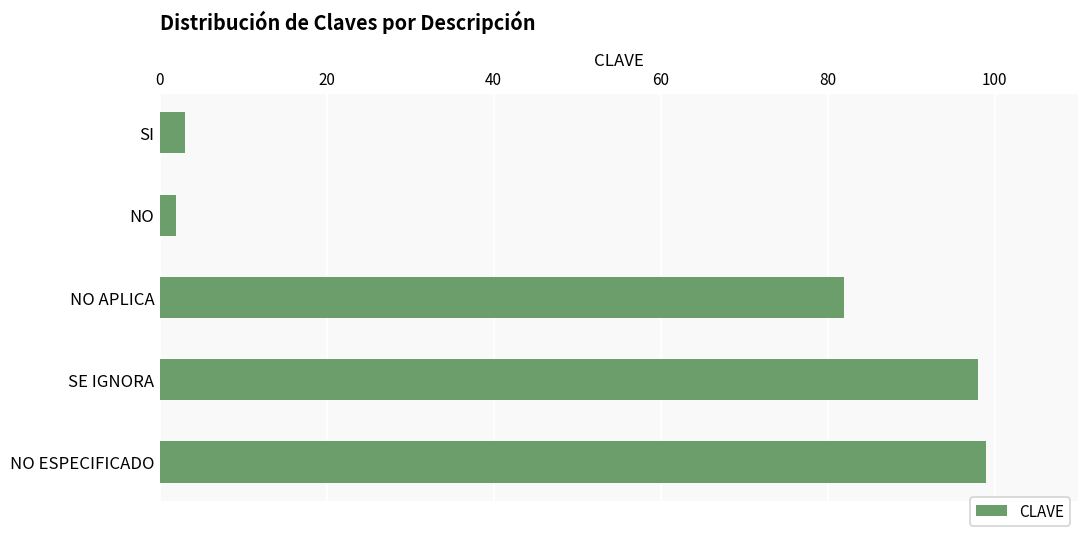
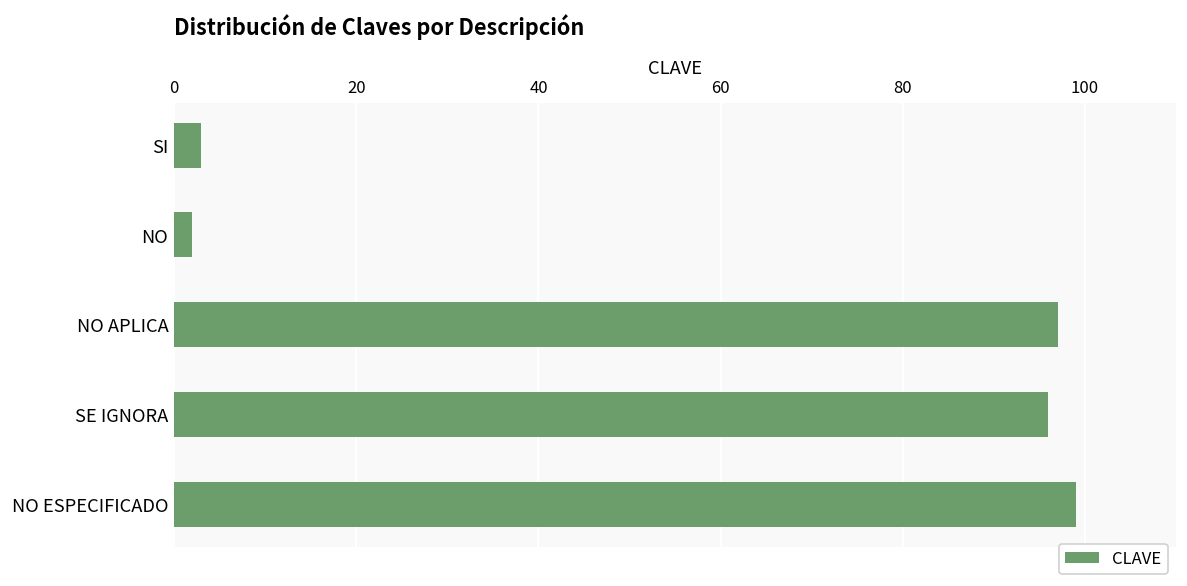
NO APLICA: 82 -> 97
SE IGNORA: 98 -> 96
